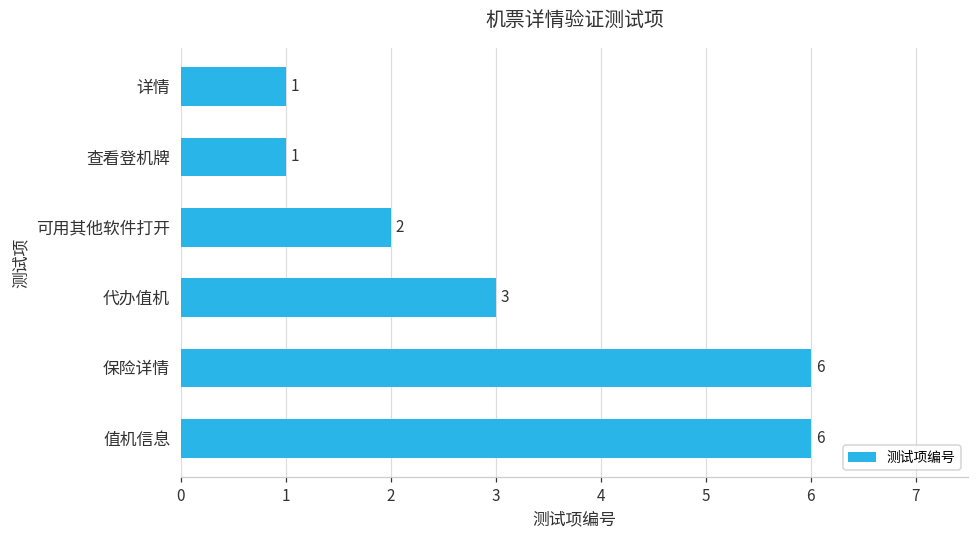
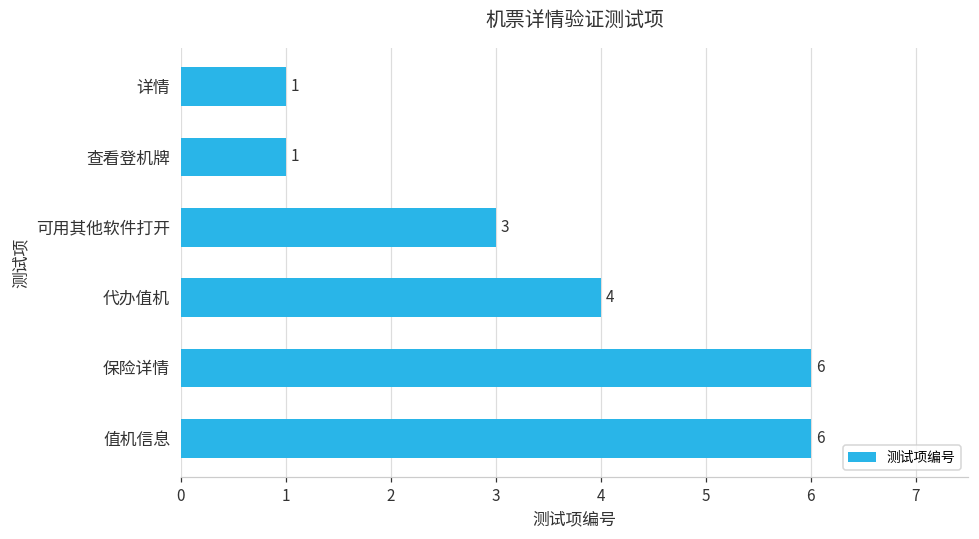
可用其他软件打开: 2 -> 3
代办值机: 3 -> 4
